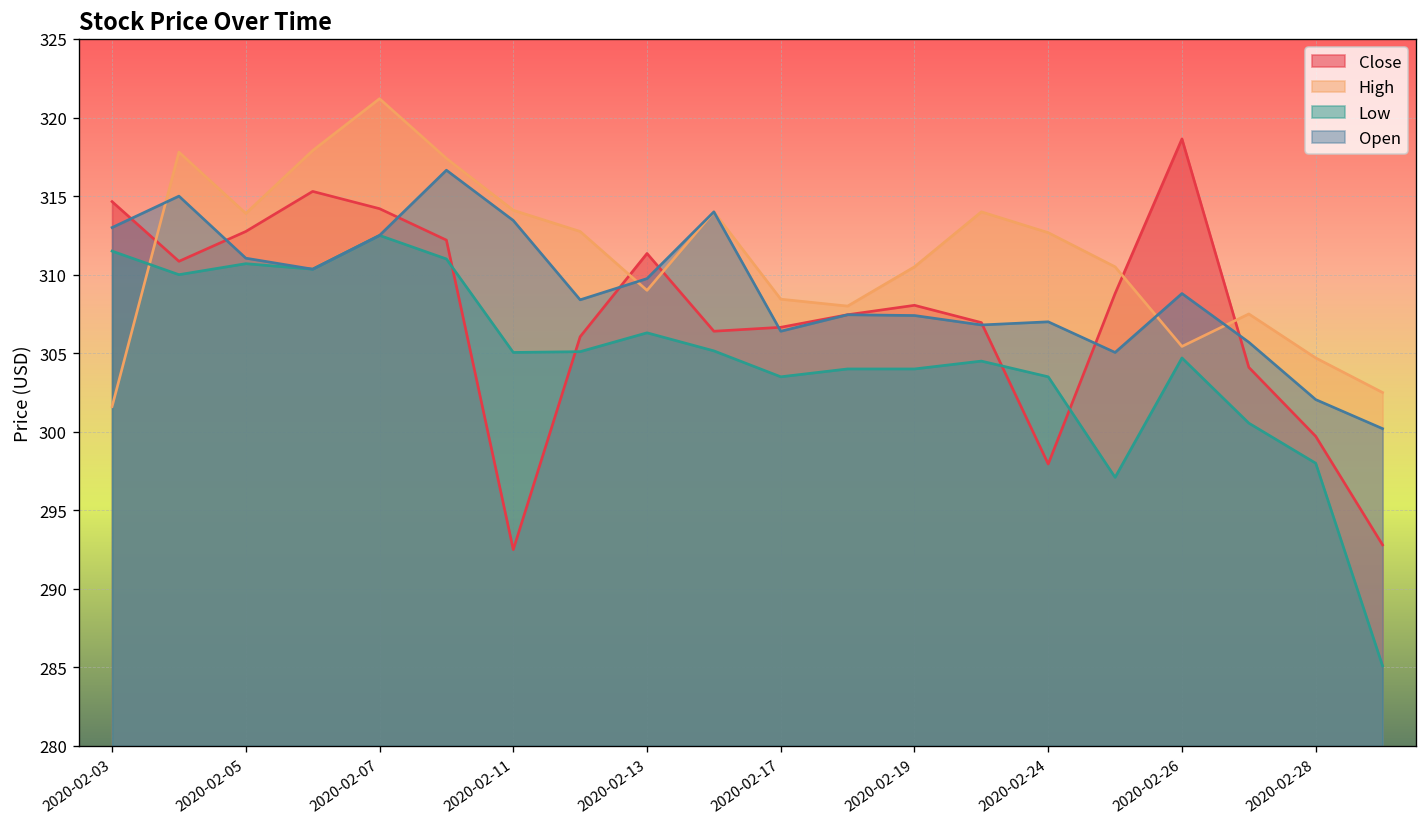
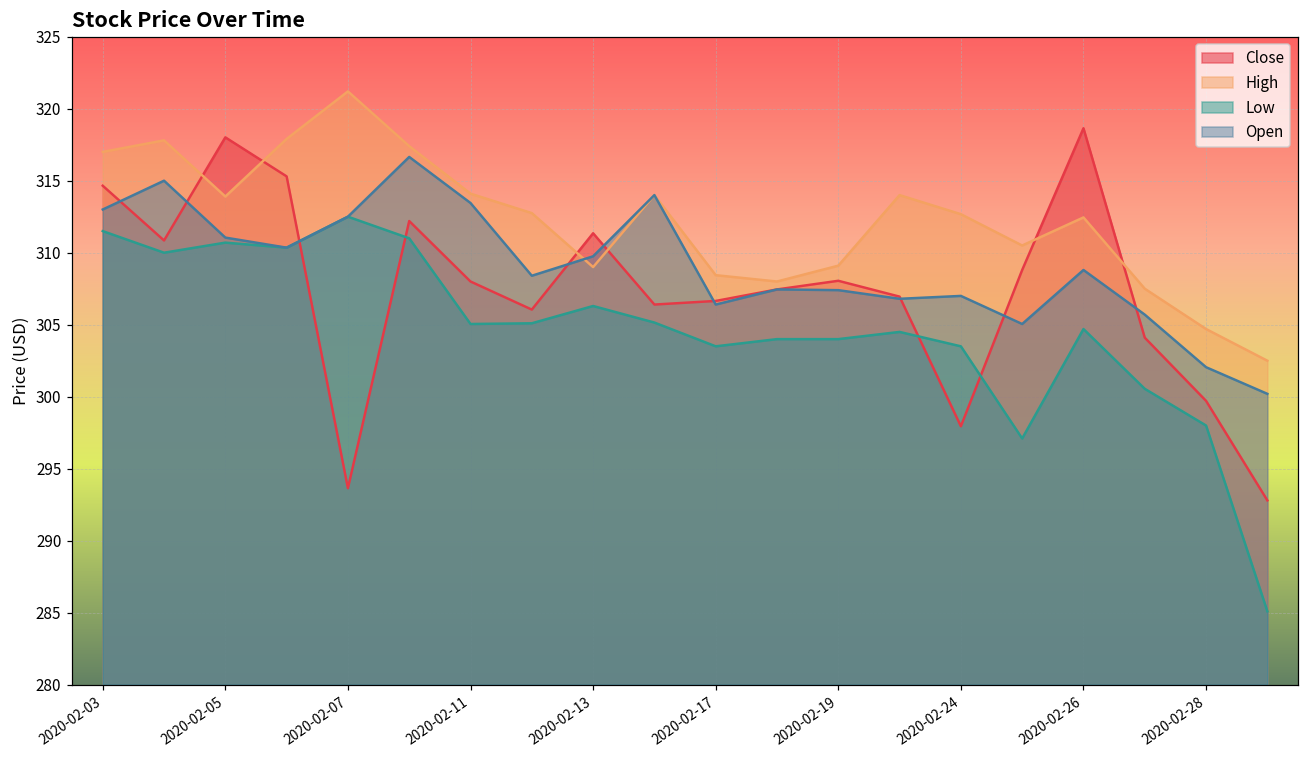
High, 2020-02-03: 301.6 -> 317.0
Close, 2020-02-05: 312.8 -> 318.0
Close, 2020-02-07: 314.2 -> 293.6
Close, 2020-02-11: 292.5 -> 308.0
High, 2020-02-19: 310.5 -> 309.1
High, 2020-02-26: 305.4 -> 312.5
